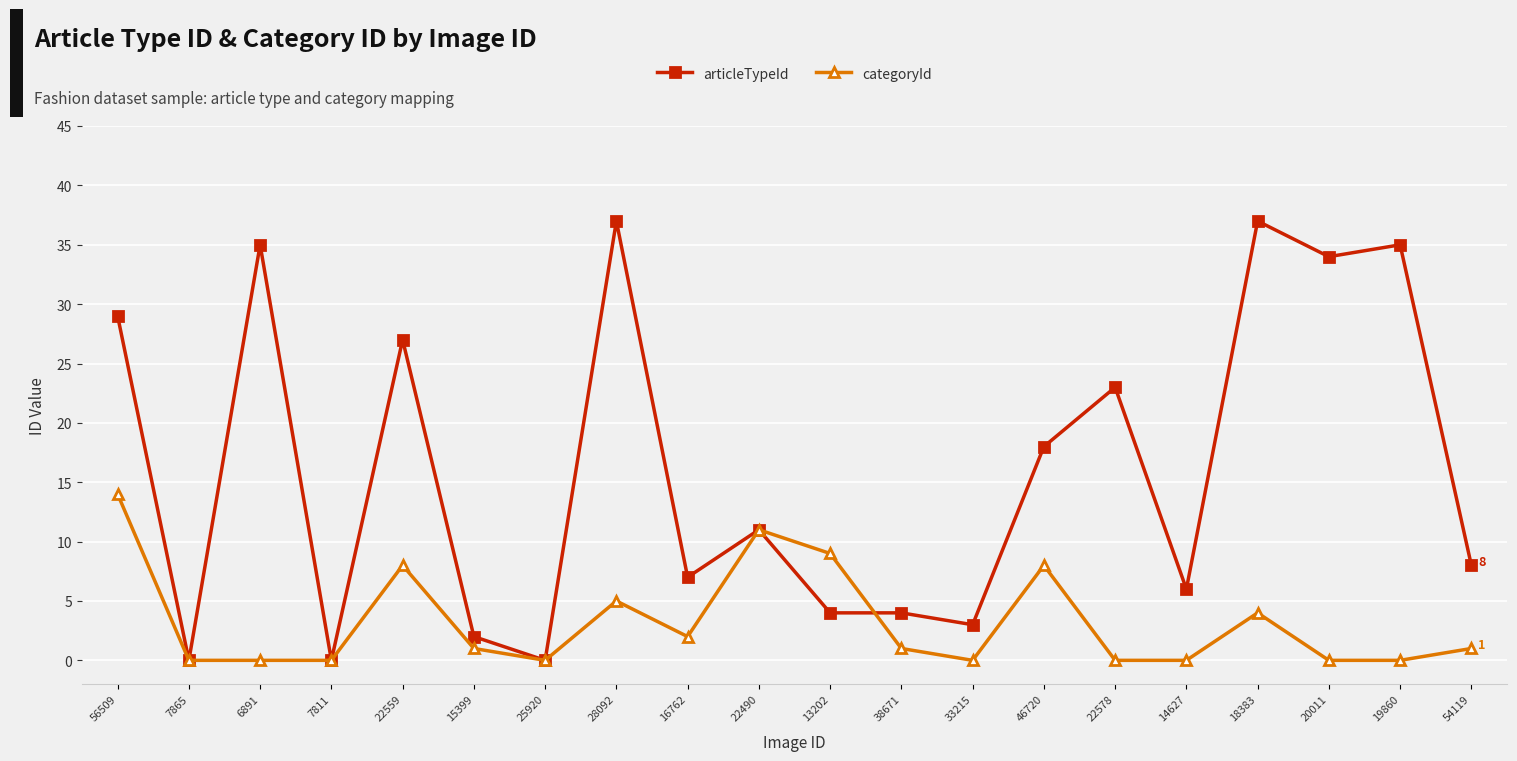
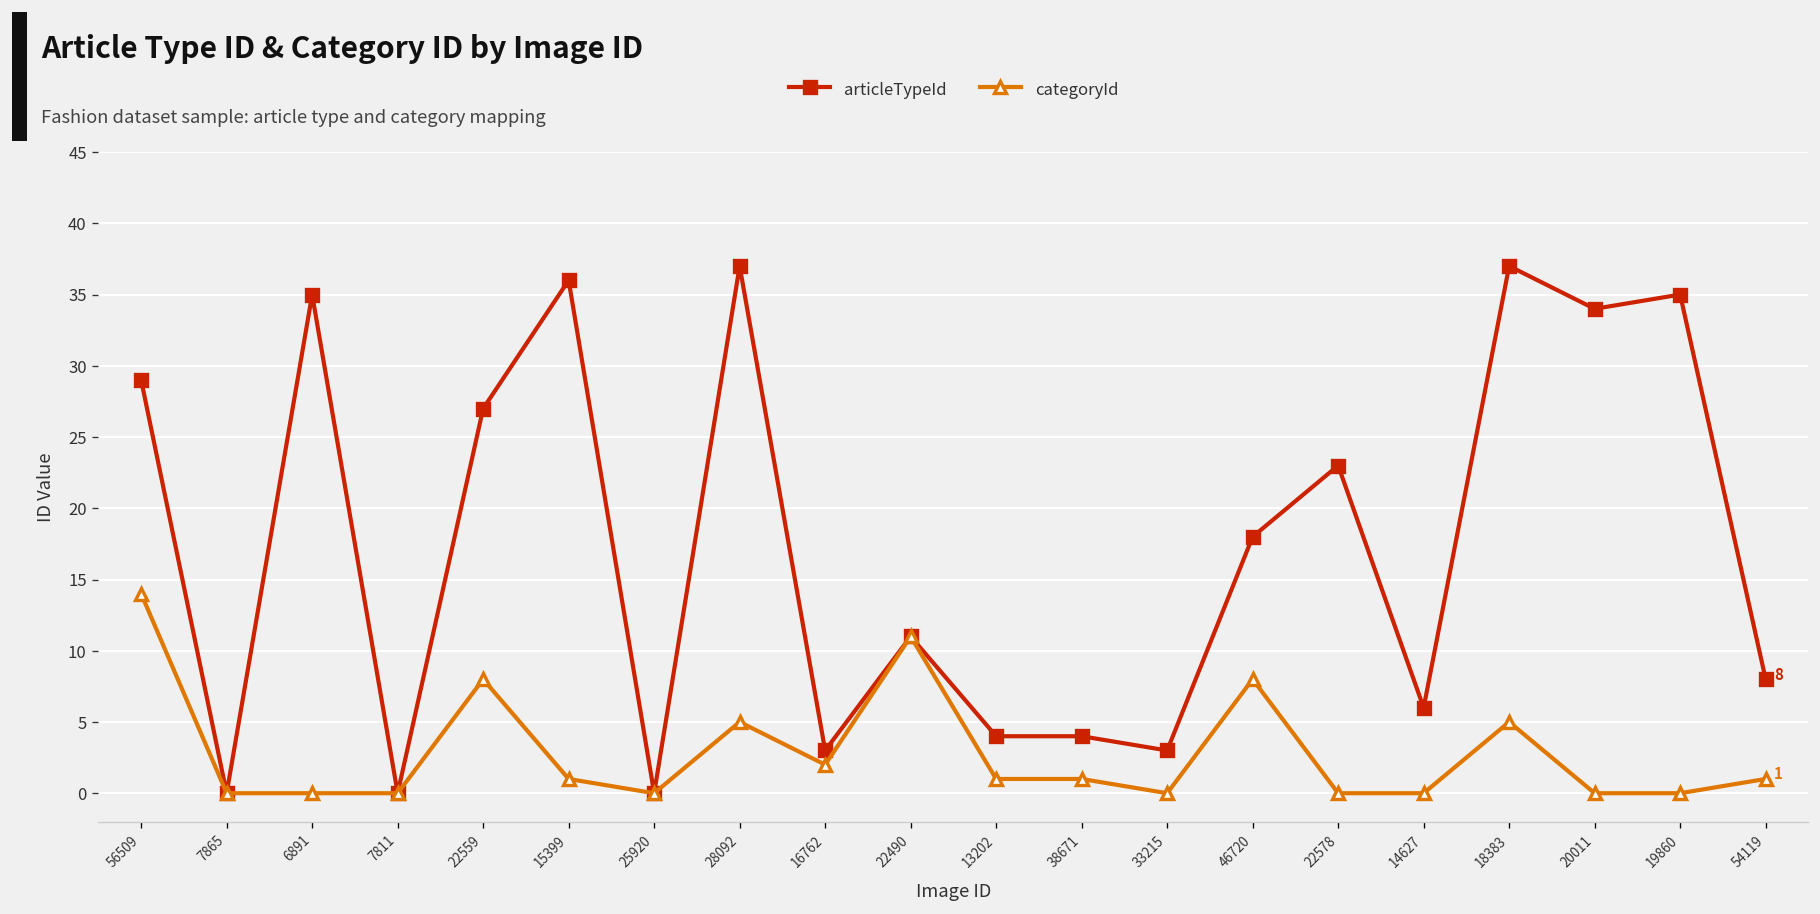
articleTypeId, 15399: 2 -> 36
articleTypeId, 16762: 7 -> 3
categoryId, 13202: 9 -> 1
categoryId, 18383: 4 -> 5
